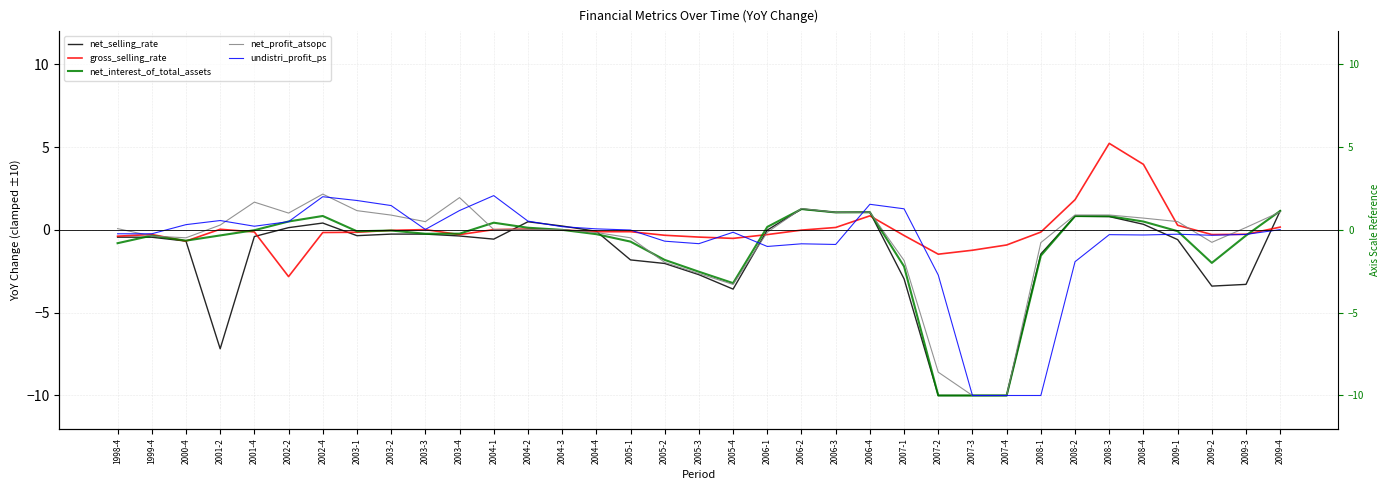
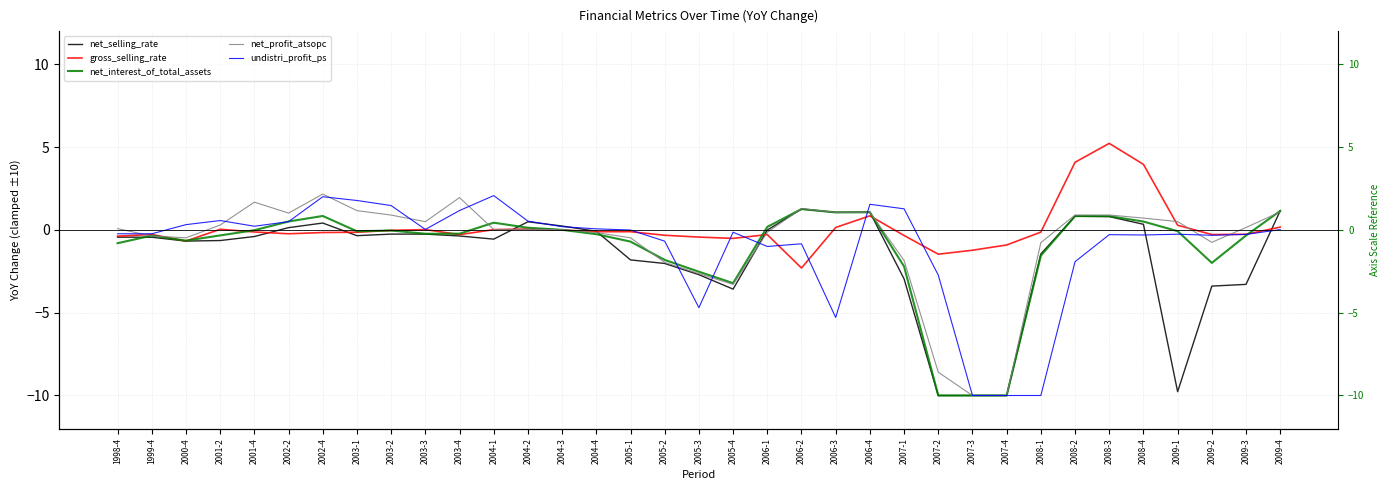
net_selling_rate, 2001-2: -7.2 -> -0.6
gross_selling_rate, 2002-2: -2.8 -> -0.2
undistri_profit_ps, 2005-3: -0.8 -> -4.7
gross_selling_rate, 2006-2: 0.0 -> -2.3
undistri_profit_ps, 2006-3: -0.9 -> -5.3
gross_selling_rate, 2008-2: 1.8 -> 4.1
net_selling_rate, 2009-1: -0.6 -> -9.8
